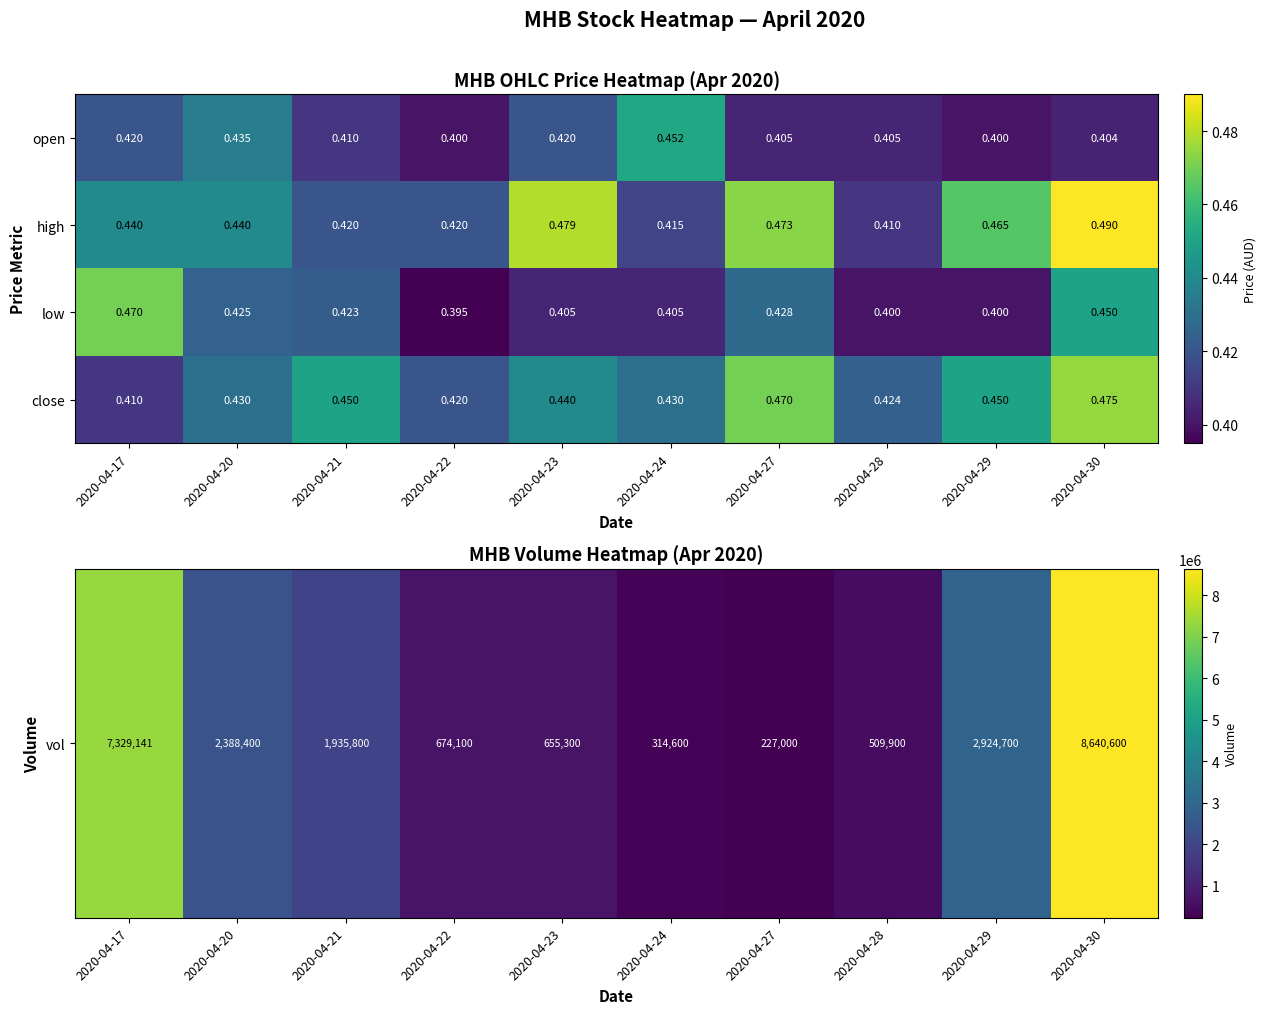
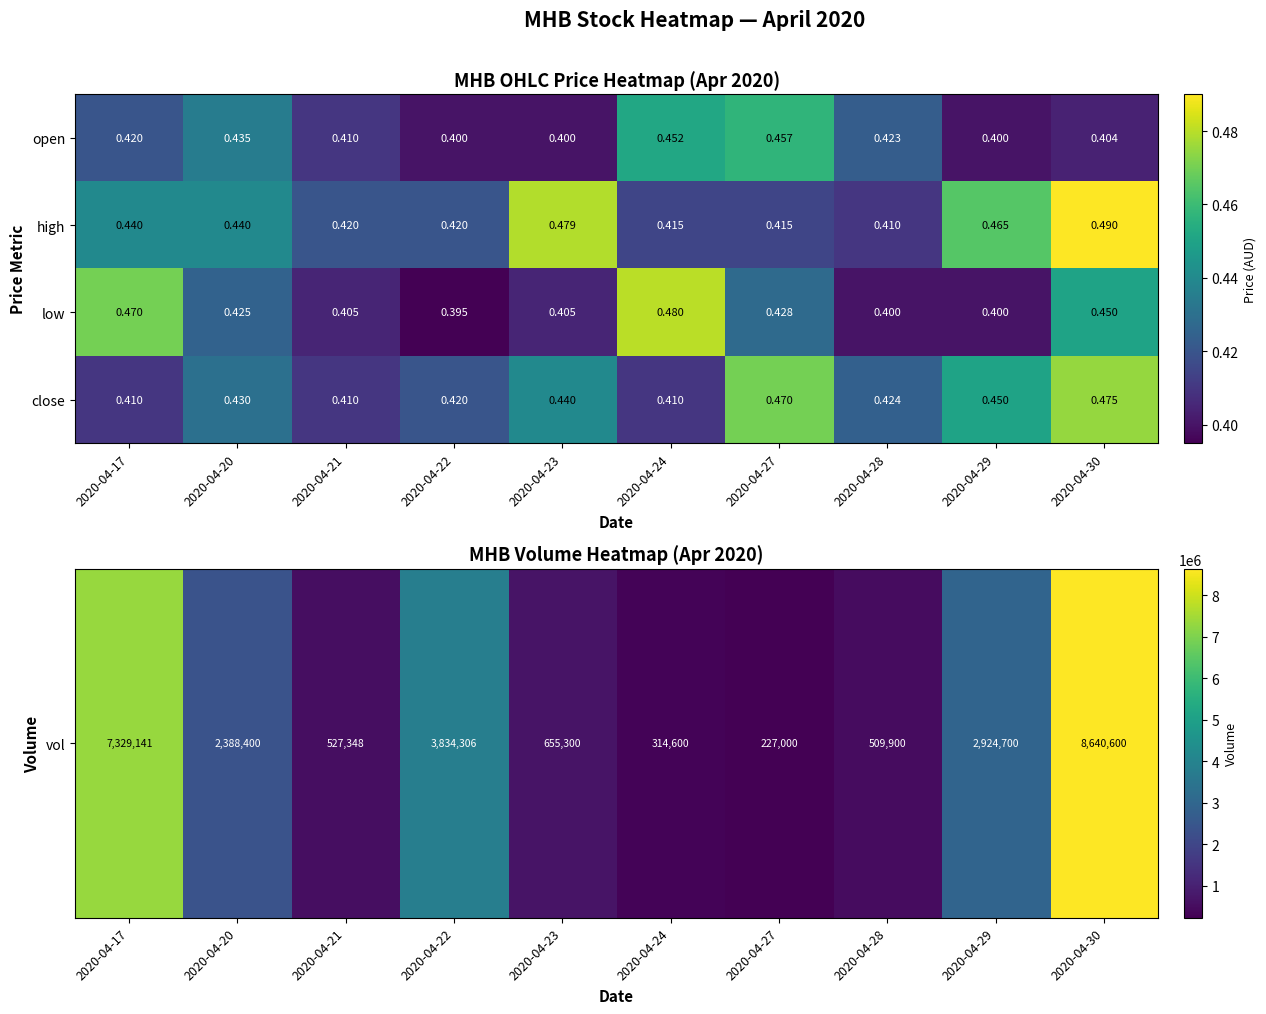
MHB OHLC Price Heatmap (Apr 2020), open, 2020-04-23: 0.420 -> 0.400
MHB OHLC Price Heatmap (Apr 2020), open, 2020-04-27: 0.405 -> 0.457
MHB OHLC Price Heatmap (Apr 2020), open, 2020-04-28: 0.405 -> 0.423
MHB OHLC Price Heatmap (Apr 2020), high, 2020-04-27: 0.473 -> 0.415
MHB OHLC Price Heatmap (Apr 2020), low, 2020-04-21: 0.423 -> 0.405
MHB OHLC Price Heatmap (Apr 2020), low, 2020-04-24: 0.405 -> 0.480
MHB OHLC Price Heatmap (Apr 2020), close, 2020-04-21: 0.450 -> 0.410
MHB OHLC Price Heatmap (Apr 2020), close, 2020-04-24: 0.430 -> 0.410
MHB Volume Heatmap (Apr 2020), vol, 2020-04-21: 1,935,800 -> 527,348
MHB Volume Heatmap (Apr 2020), vol, 2020-04-22: 674,100 -> 3,834,306
